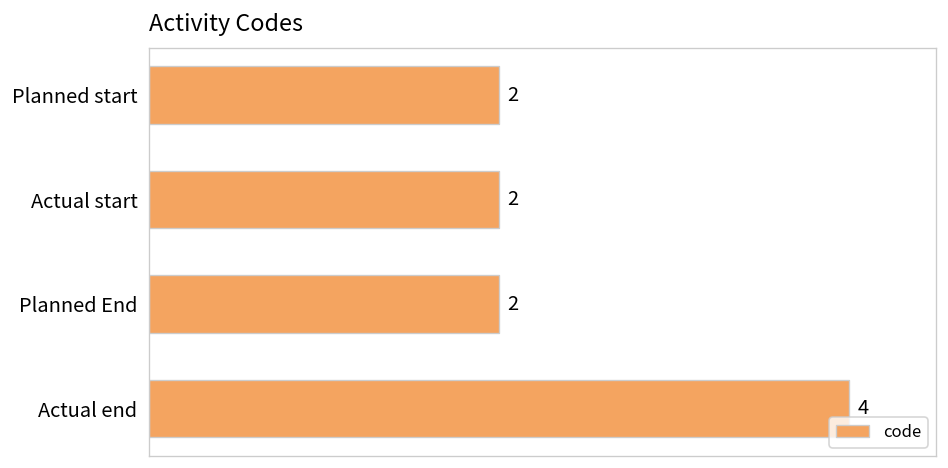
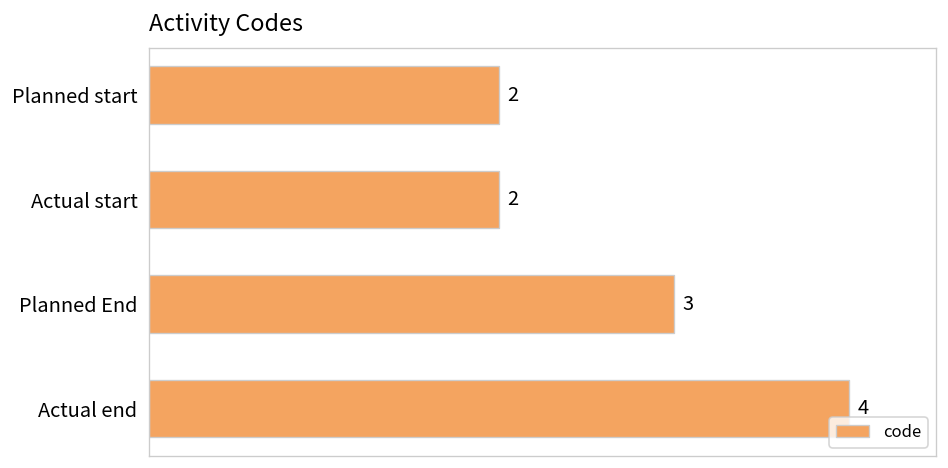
Planned End: 2 -> 3
